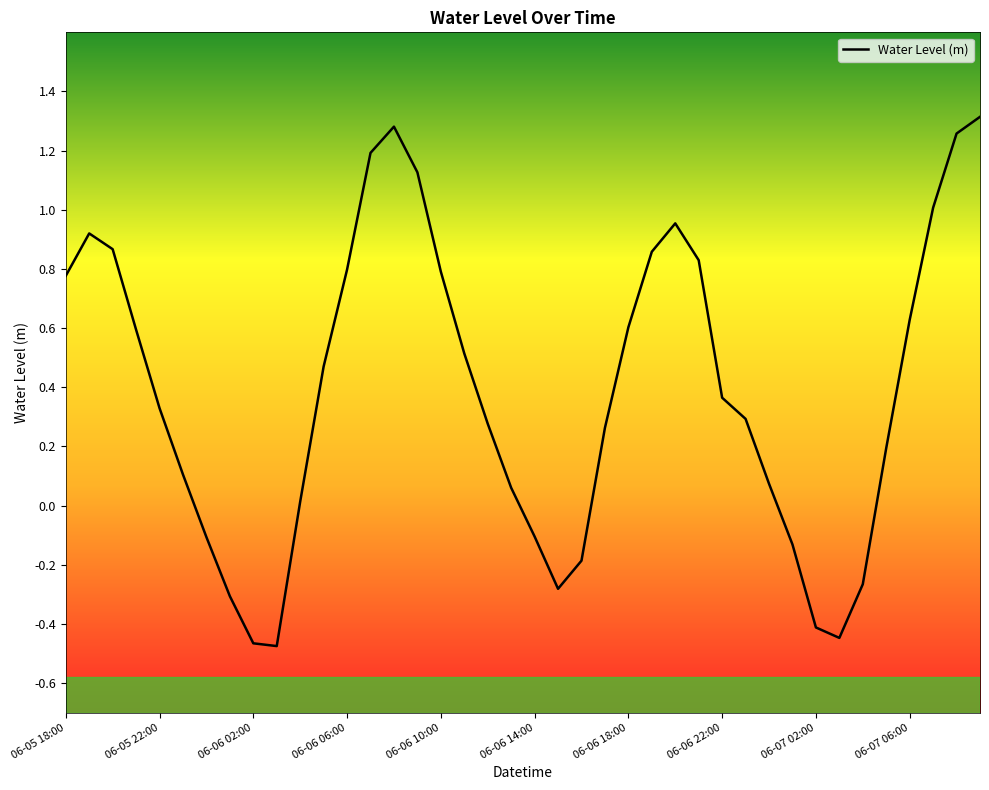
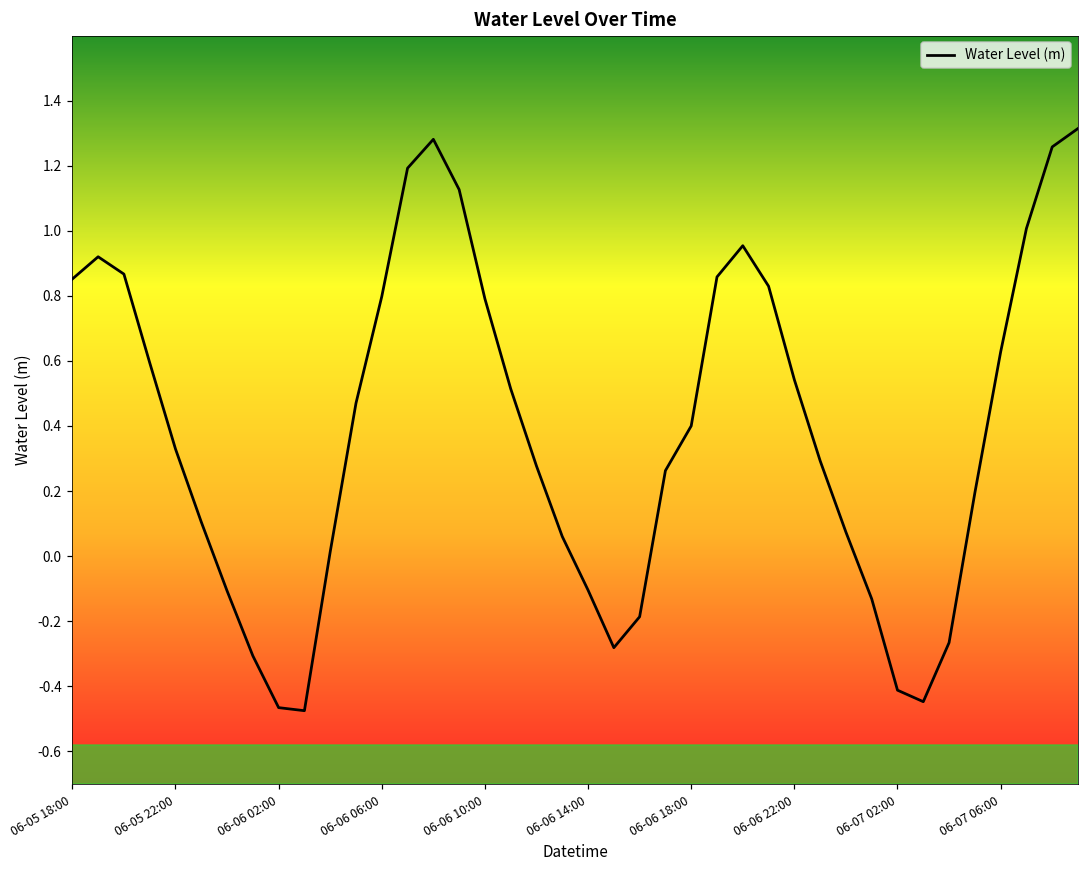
06-05 18:00: 0.78 -> 0.85
06-06 18:00: 0.60 -> 0.40
06-06 22:00: 0.36 -> 0.54
